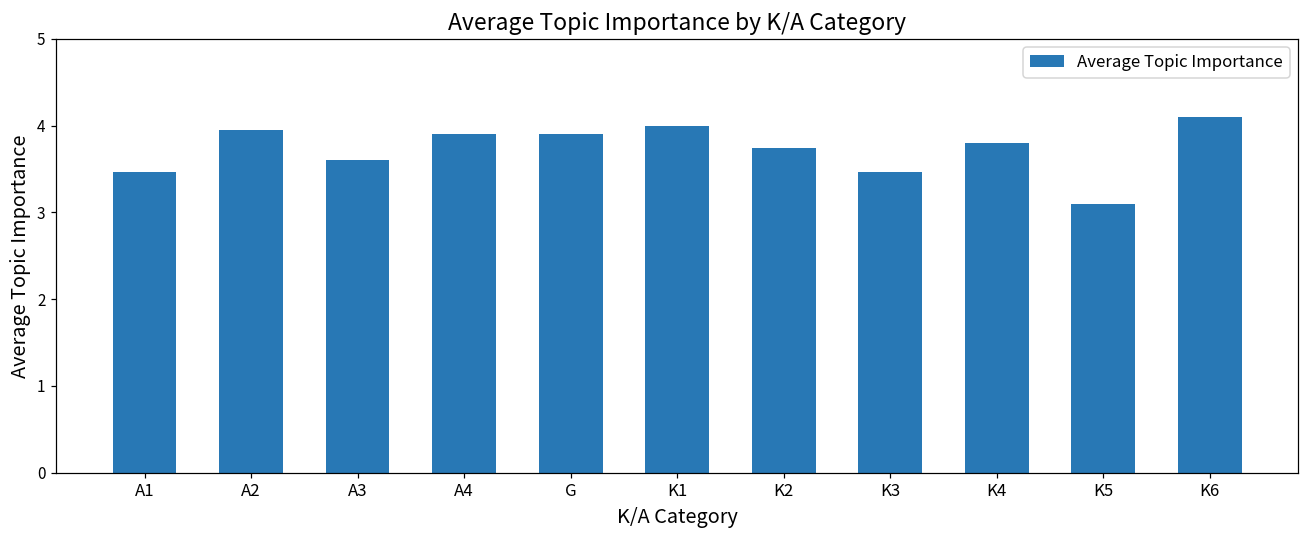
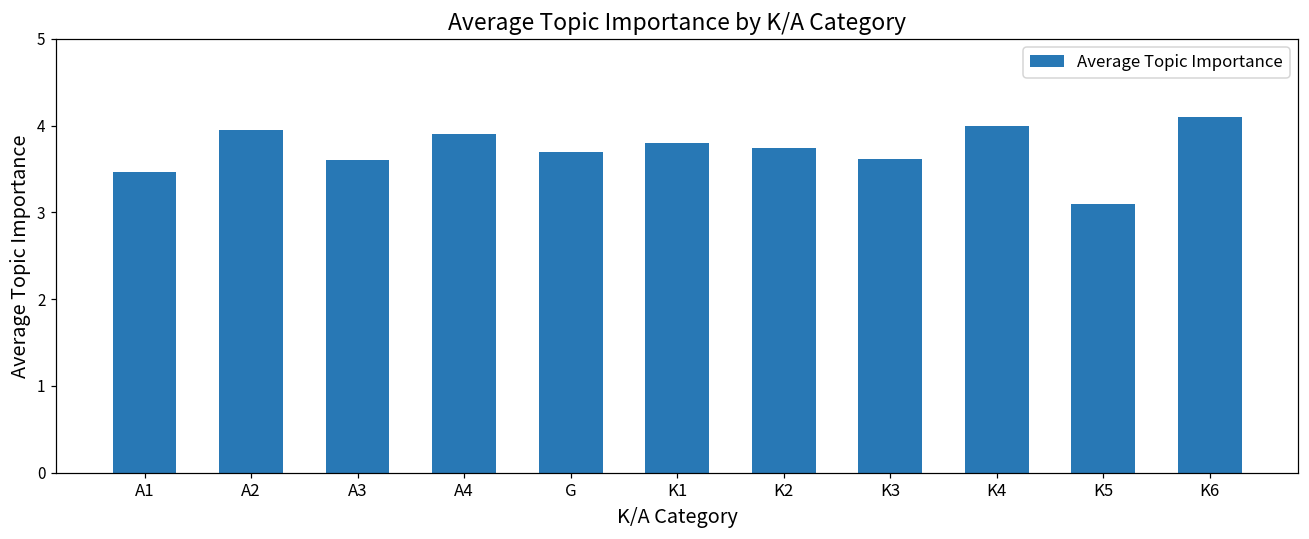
G: 3.9 -> 3.7
K1: 4.0 -> 3.8
K3: 3.5 -> 3.6
K4: 3.8 -> 4.0
